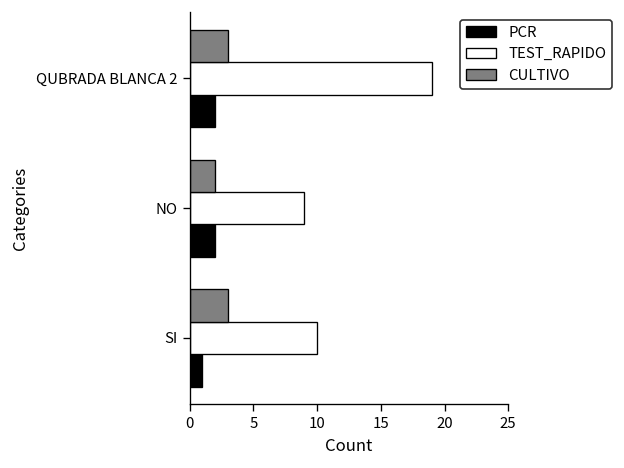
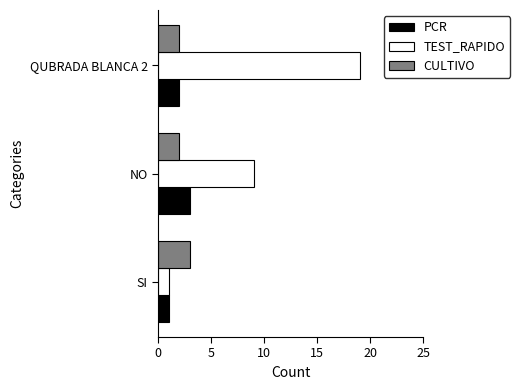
CULTIVO, QUBRADA BLANCA 2: 3 -> 2
PCR, NO: 2 -> 3
TEST_RAPIDO, SI: 10 -> 1
